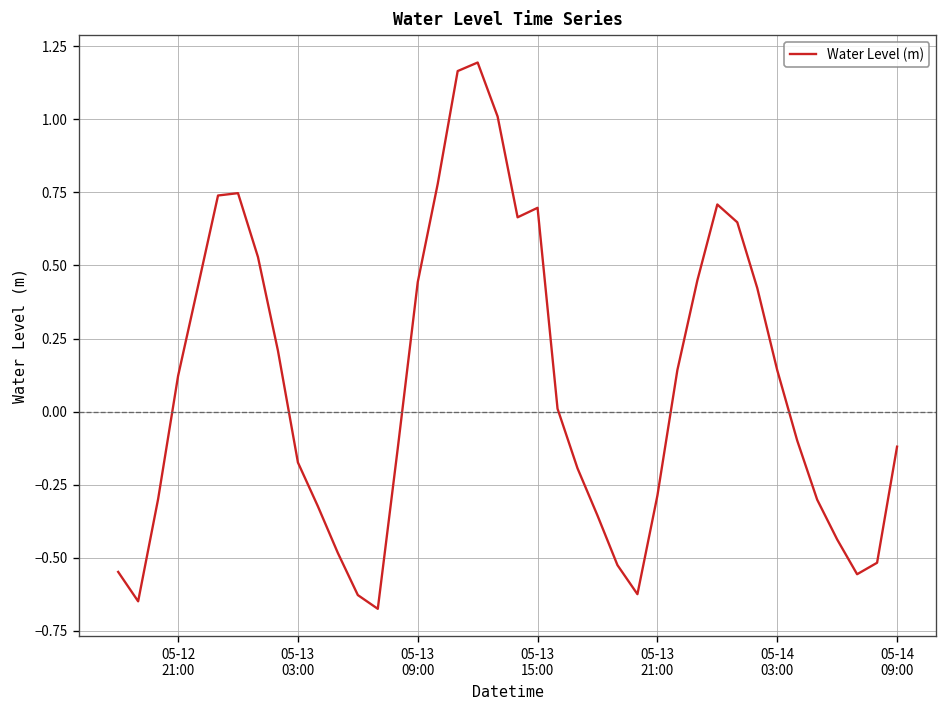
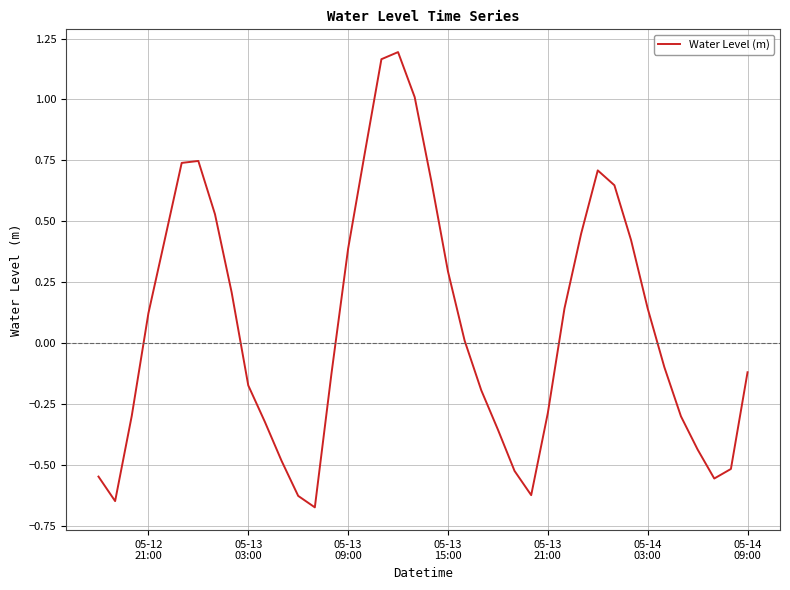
05-13 09:00: 0.44 -> 0.39
05-13 15:00: 0.70 -> 0.29
